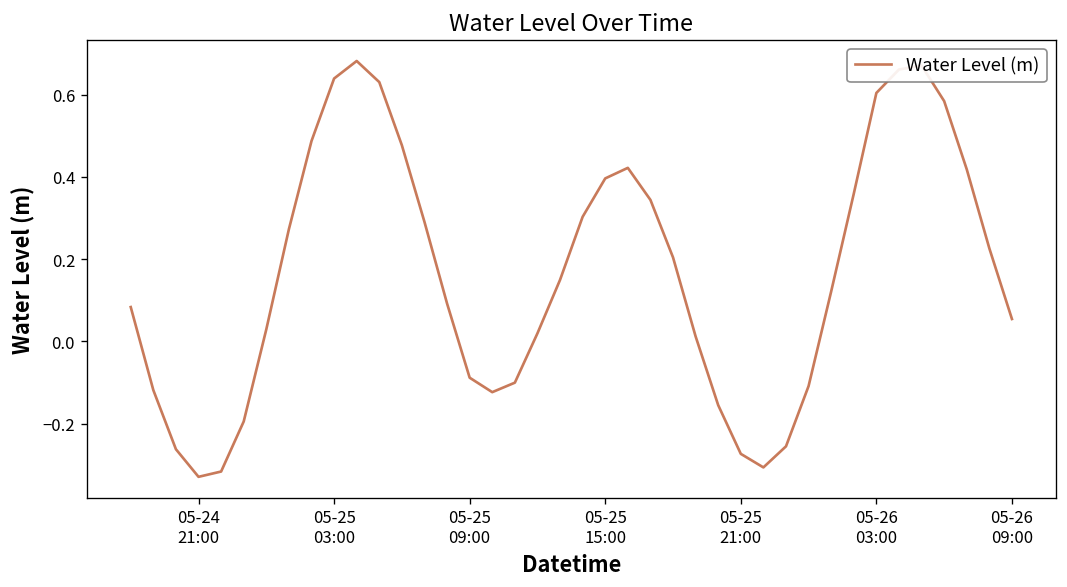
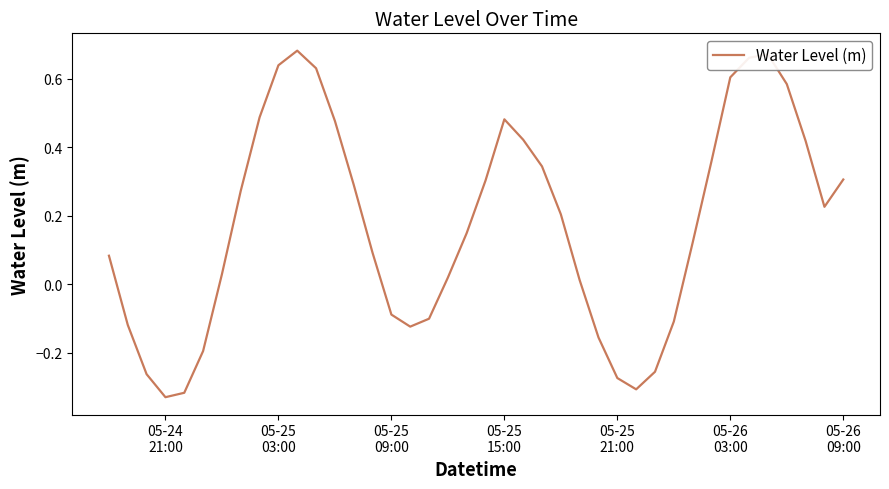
05-25 15:00: 0.40 -> 0.48
05-26 09:00: 0.05 -> 0.31
